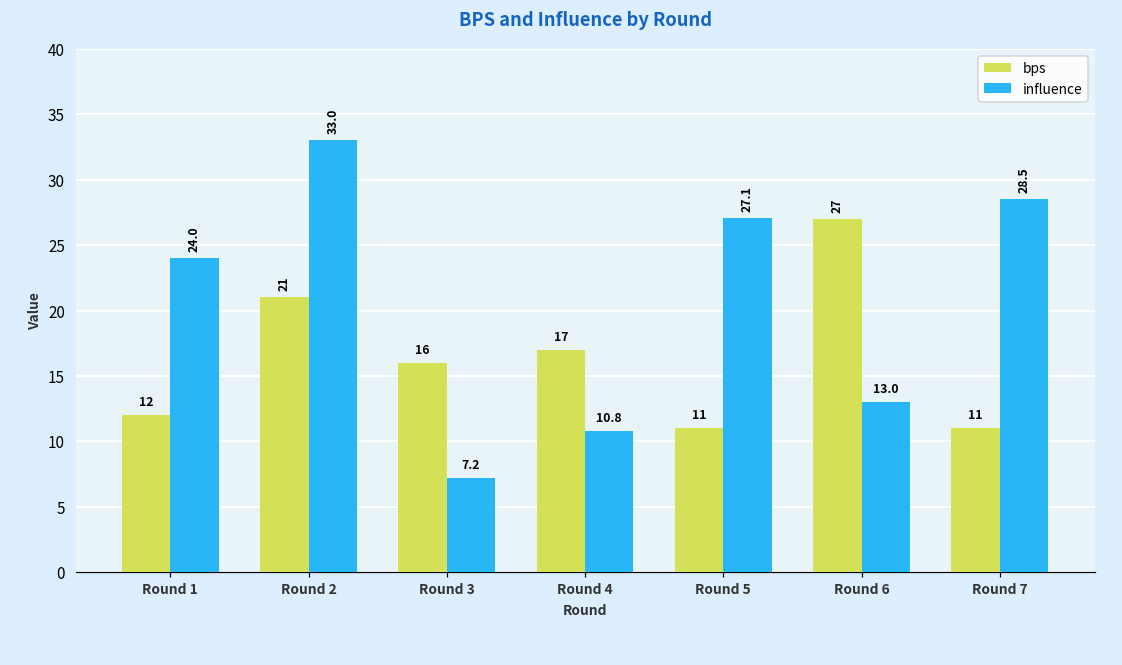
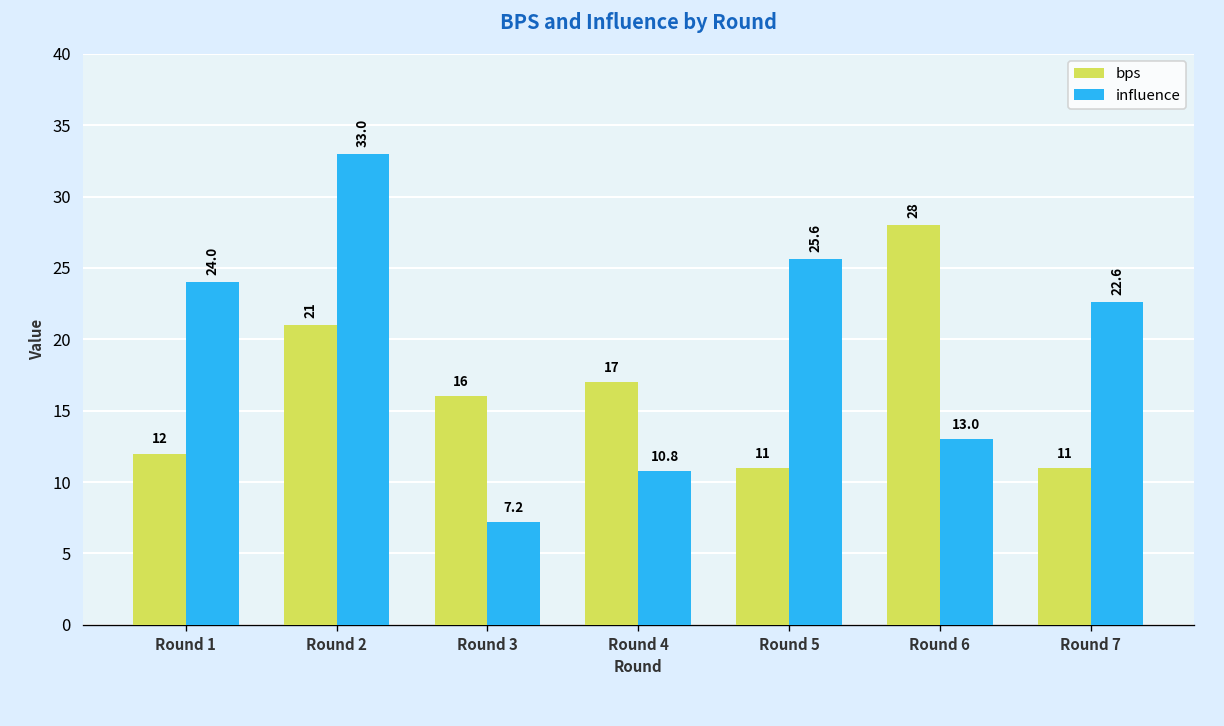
influence, Round 5: 27.1 -> 25.6
bps, Round 6: 27 -> 28
influence, Round 7: 28.5 -> 22.6
